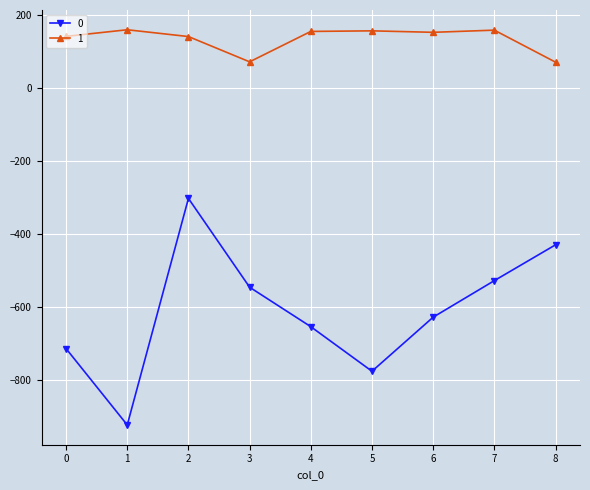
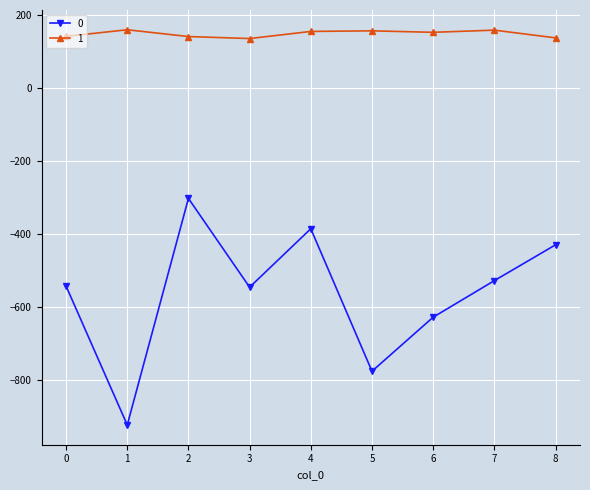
0, 0: -710 -> -540
1, 3: 70 -> 140
0, 4: -650 -> -390
1, 8: 70 -> 140
